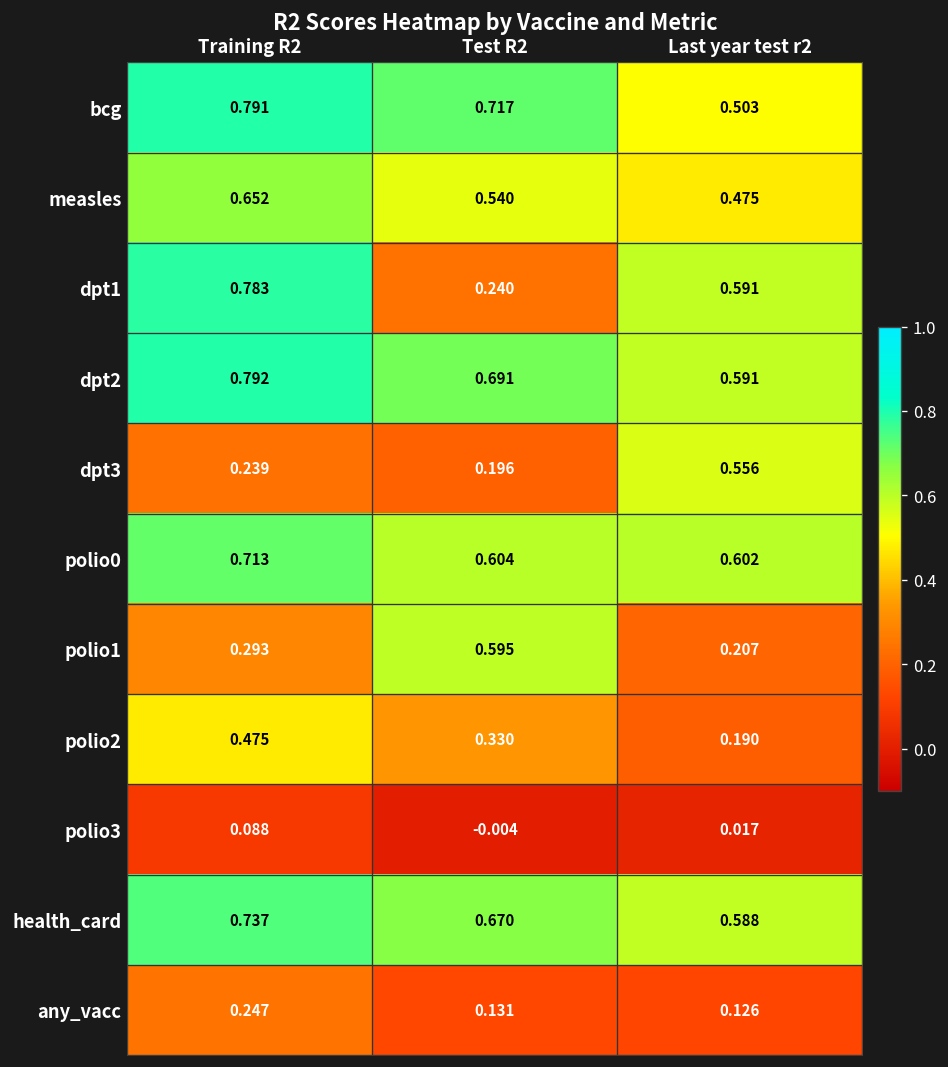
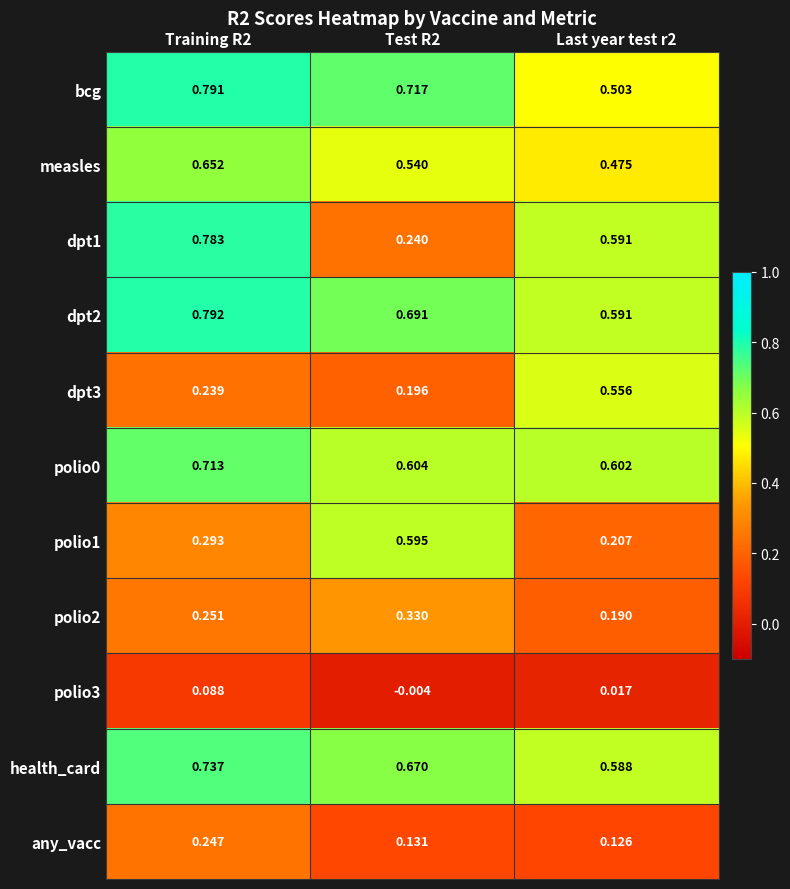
polio2, Training R2: 0.475 -> 0.251
